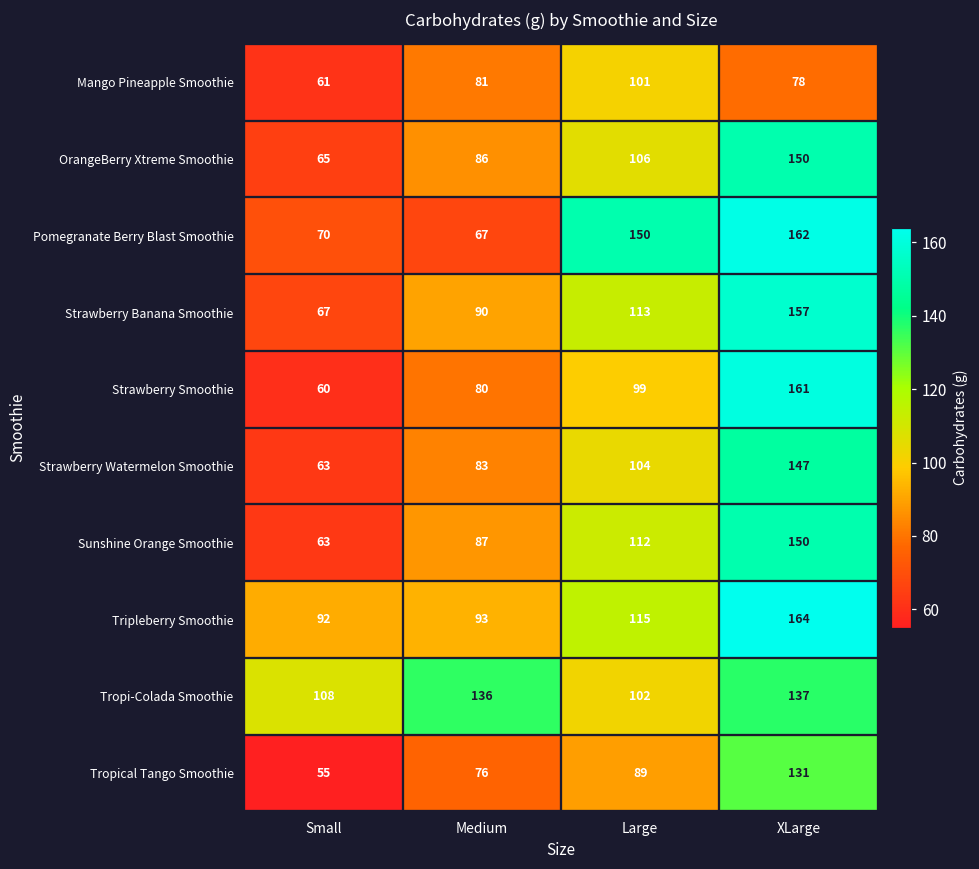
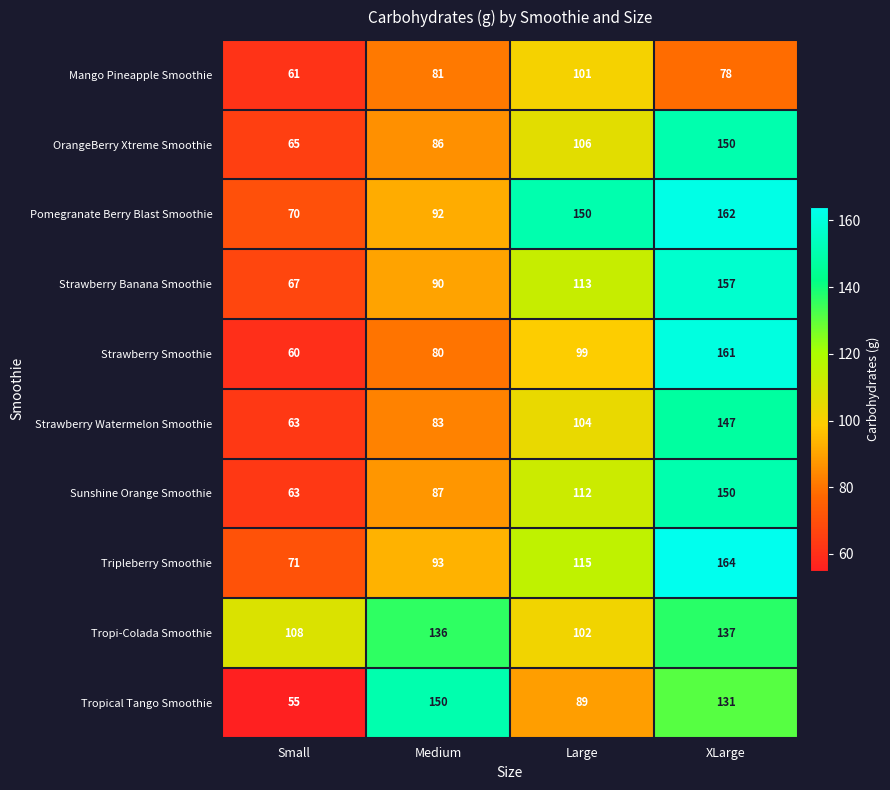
Pomegranate Berry Blast Smoothie, Medium: 67 -> 92
Tripleberry Smoothie, Small: 92 -> 71
Tropical Tango Smoothie, Medium: 76 -> 150
